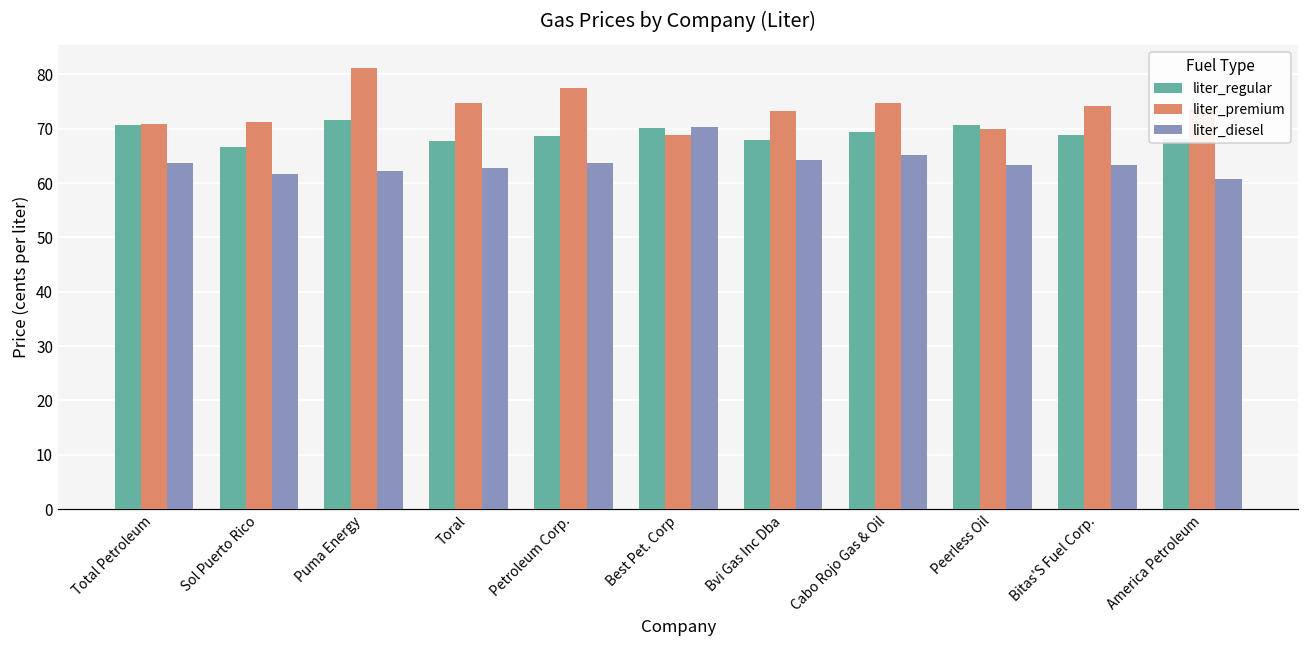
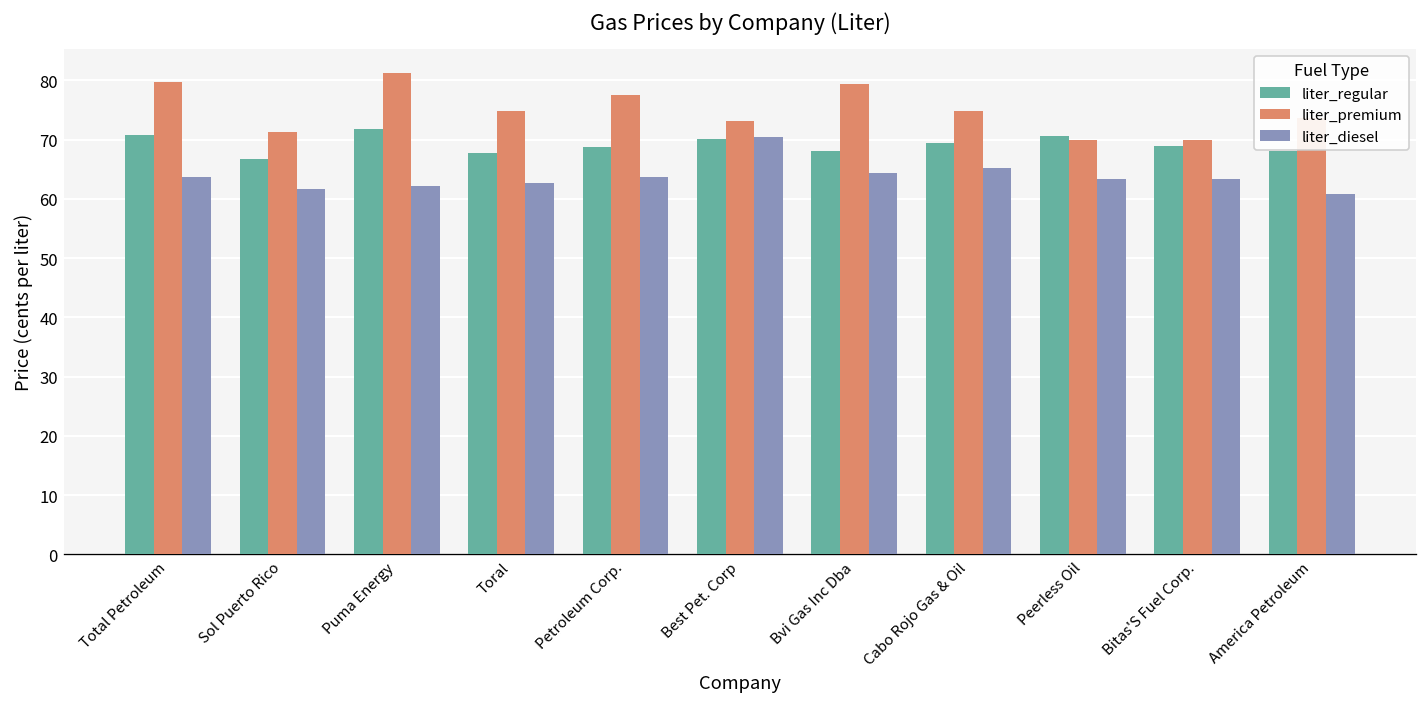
liter_premium, Total Petroleum: 71 -> 80
liter_premium, Best Pet. Corp: 69 -> 73
liter_premium, Bvi Gas Inc Dba: 73 -> 79
liter_premium, Bitas'S Fuel Corp.: 74 -> 70
